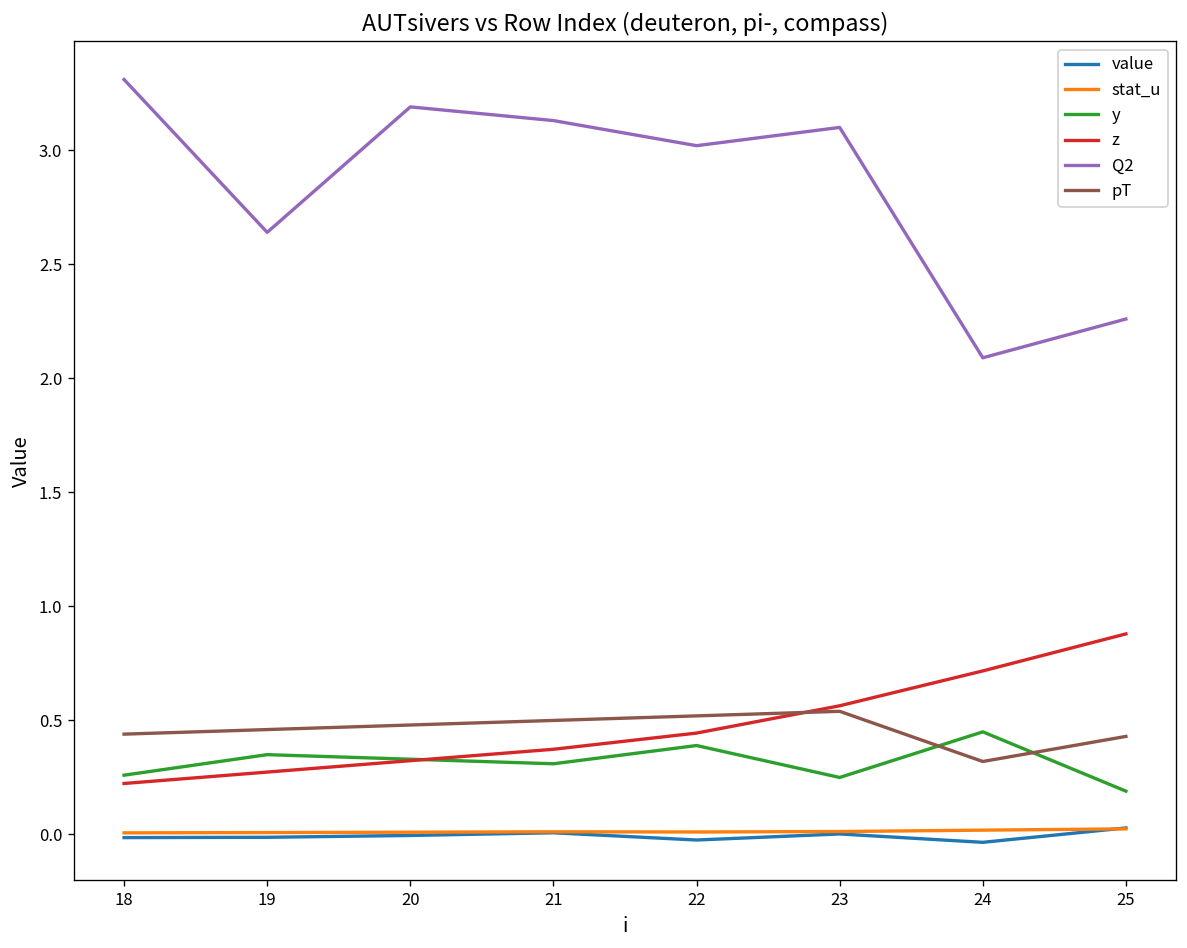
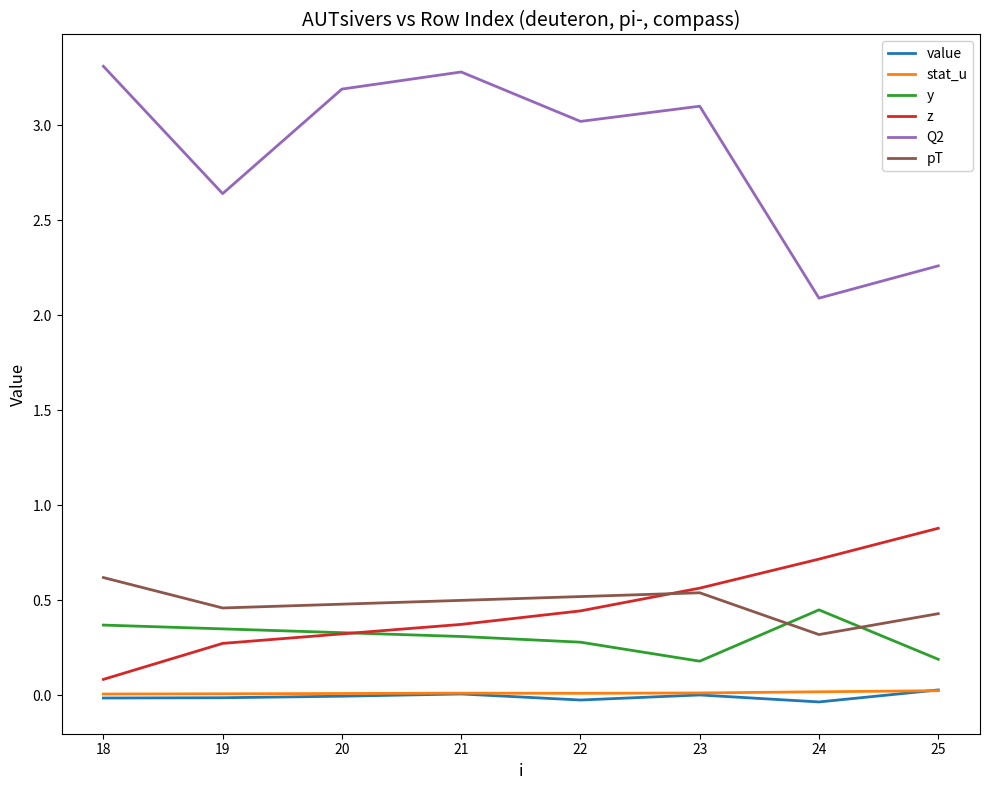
y, 18: 0.26 -> 0.37
z, 18: 0.22 -> 0.08
pT, 18: 0.44 -> 0.62
Q2, 21: 3.13 -> 3.28
y, 22: 0.39 -> 0.28
y, 23: 0.25 -> 0.18
